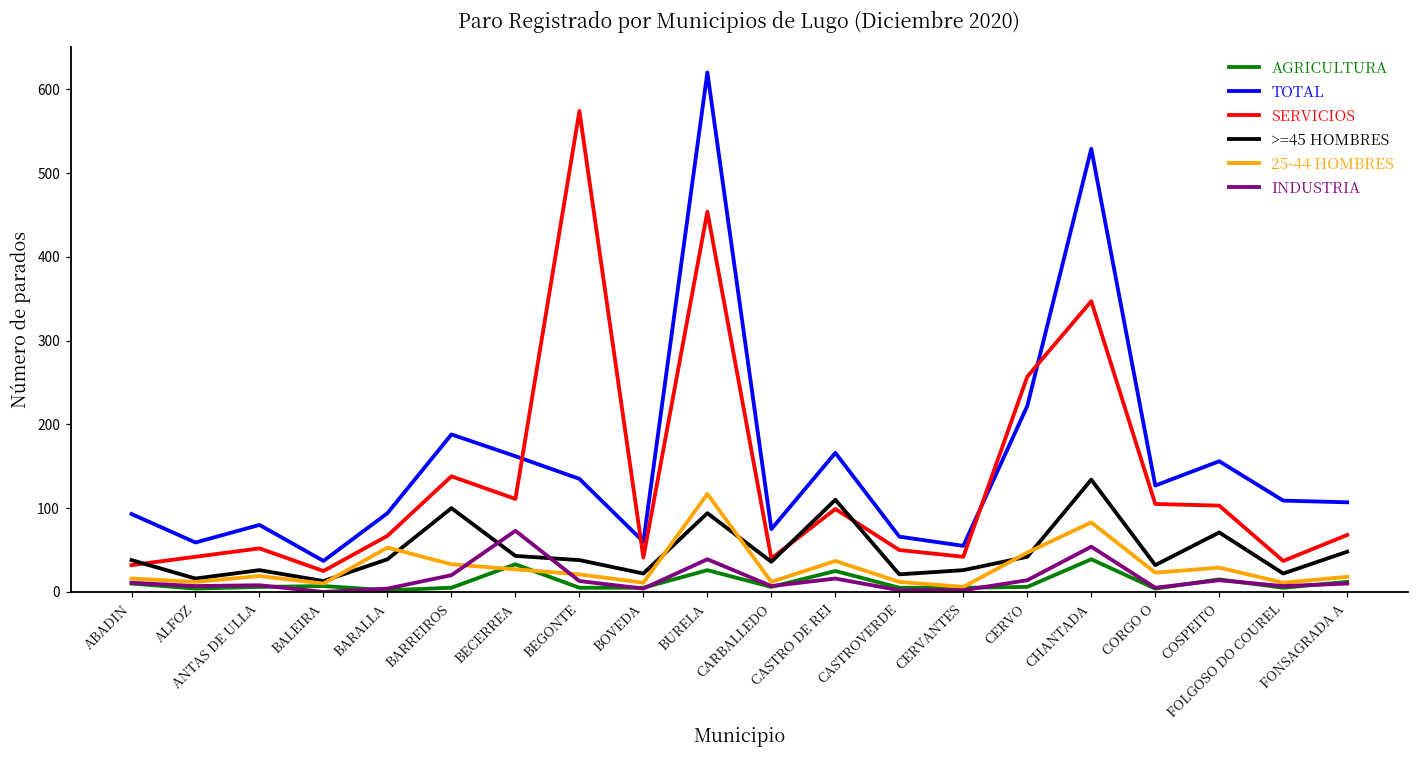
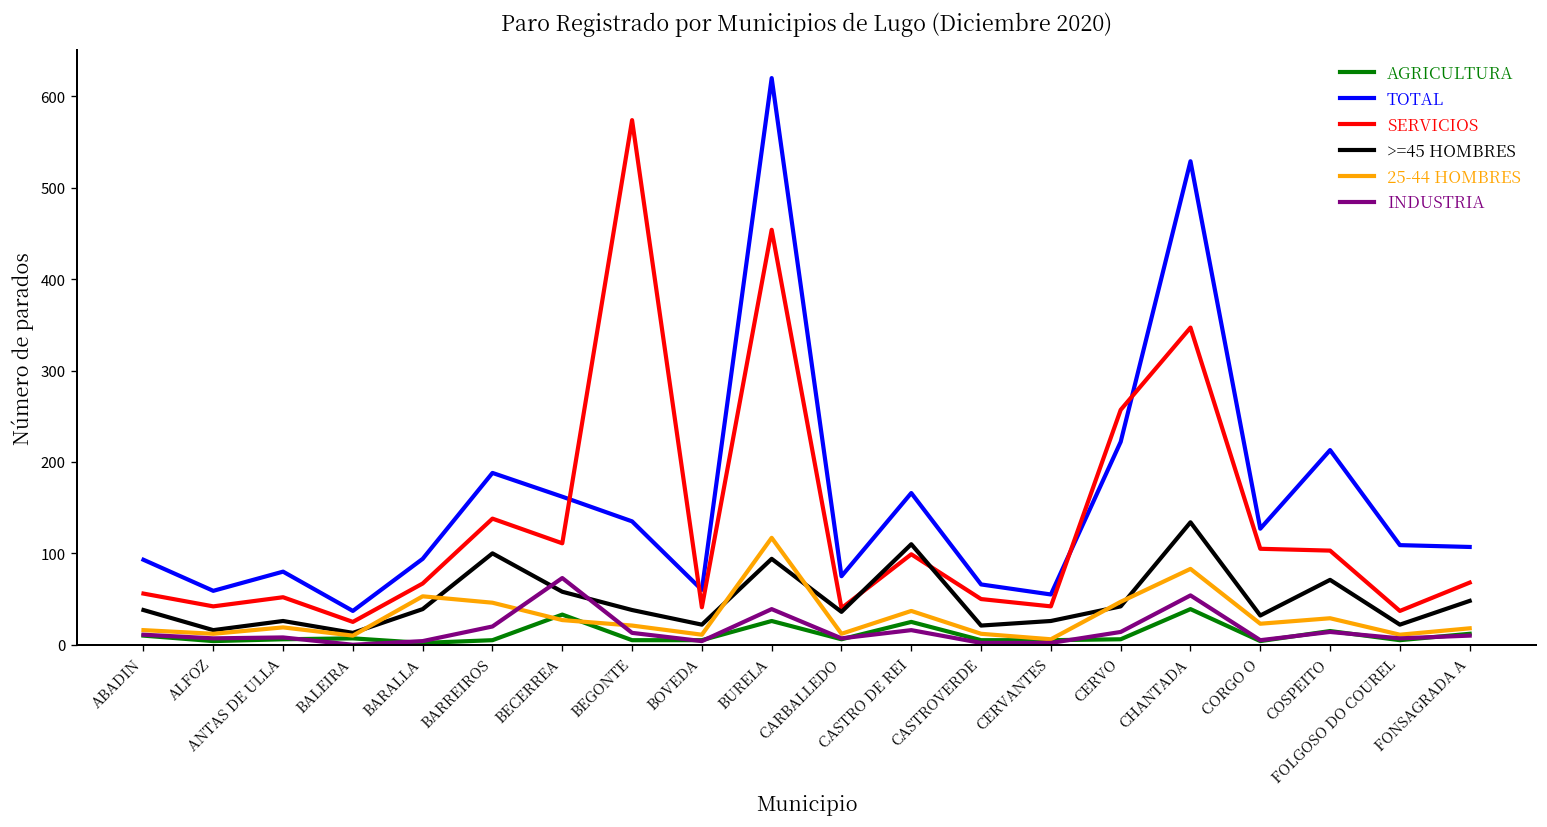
SERVICIOS, ABADIN: 30 -> 60
25-44 HOMBRES, BARREIROS: 30 -> 50
>=45 HOMBRES, BECERREA: 40 -> 60
TOTAL, COSPEITO: 160 -> 210
